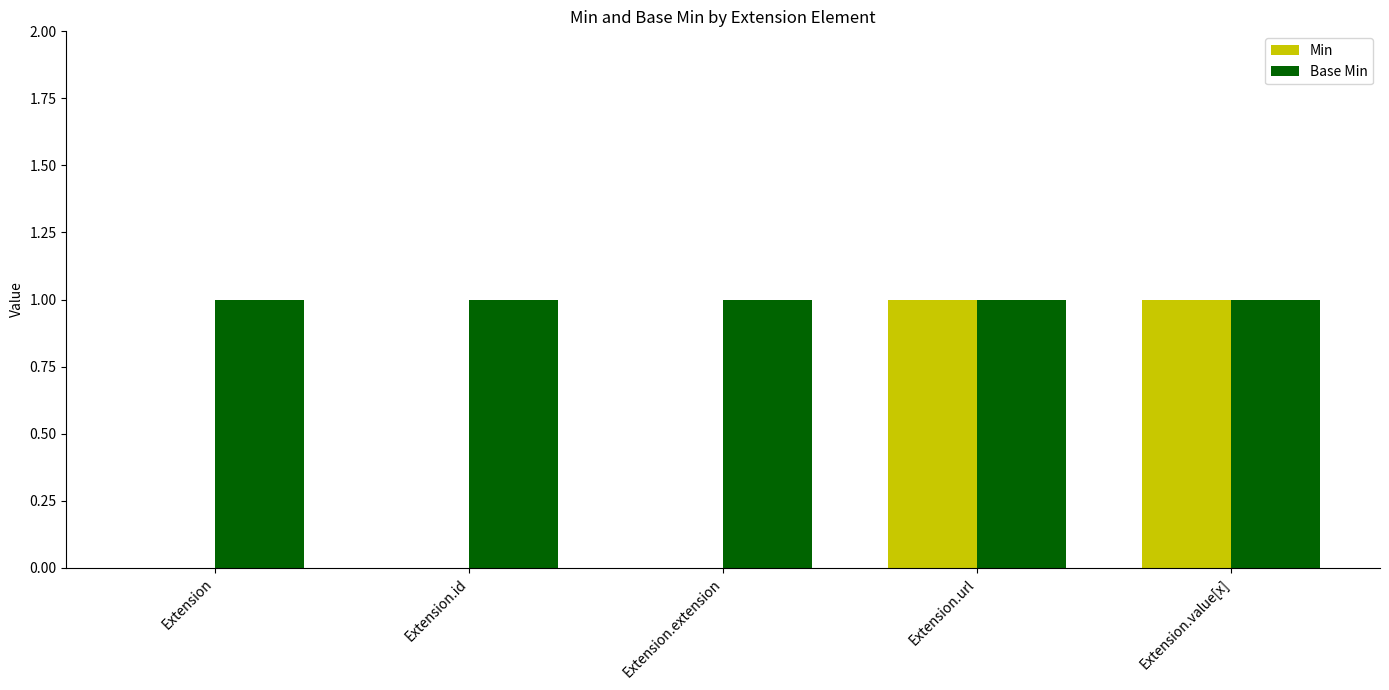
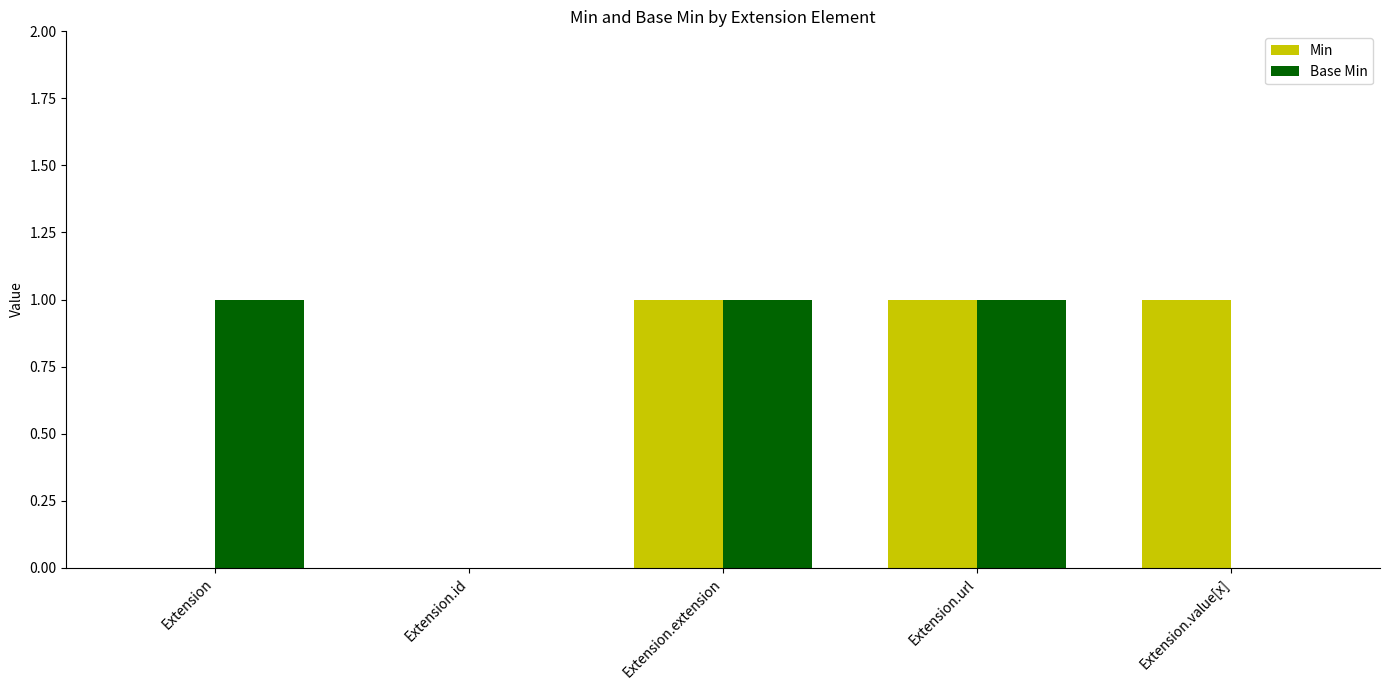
Base Min, Extension.id: 1 -> 0
Min, Extension.extension: 0 -> 1
Base Min, Extension.value[x]: 1 -> 0
